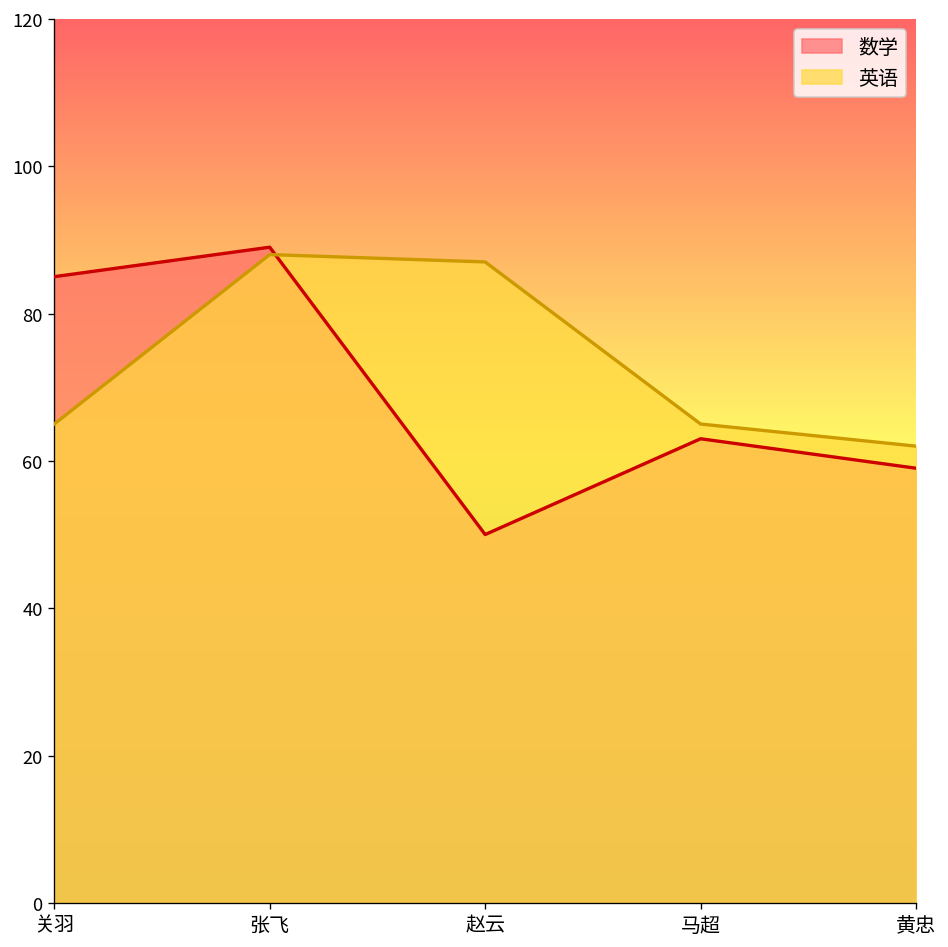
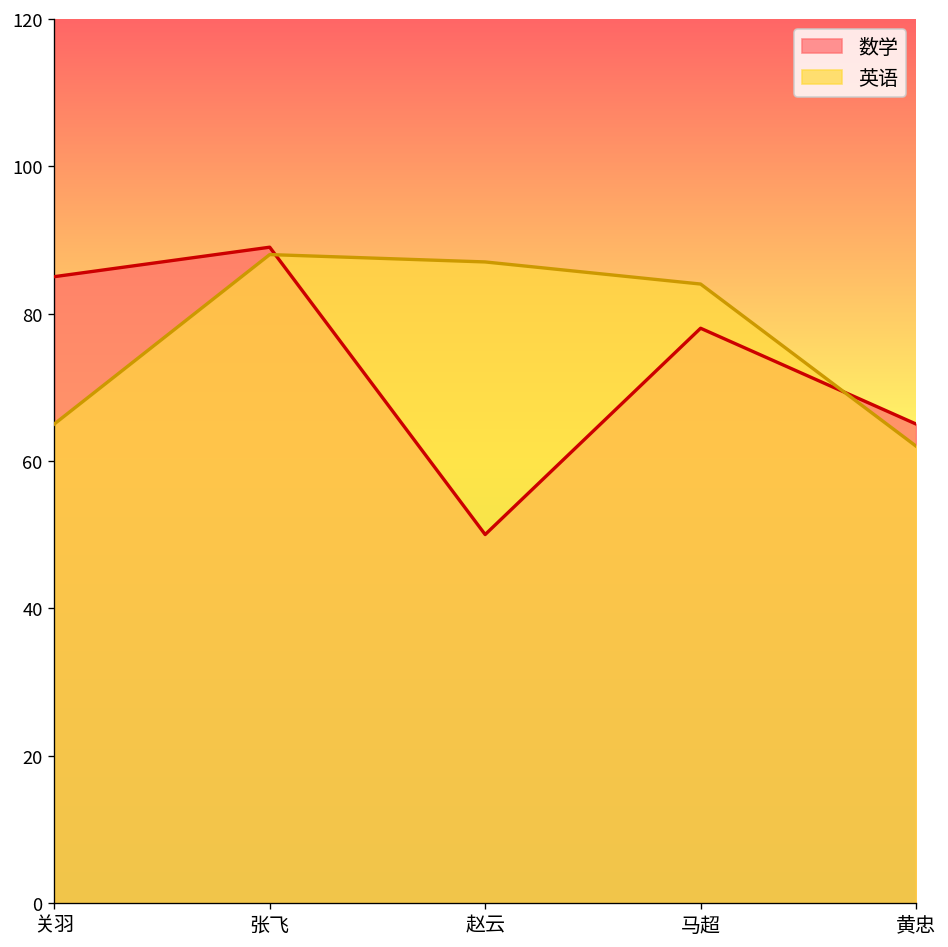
数学, 马超: 63 -> 78
英语, 马超: 65 -> 84
数学, 黄忠: 59 -> 65
